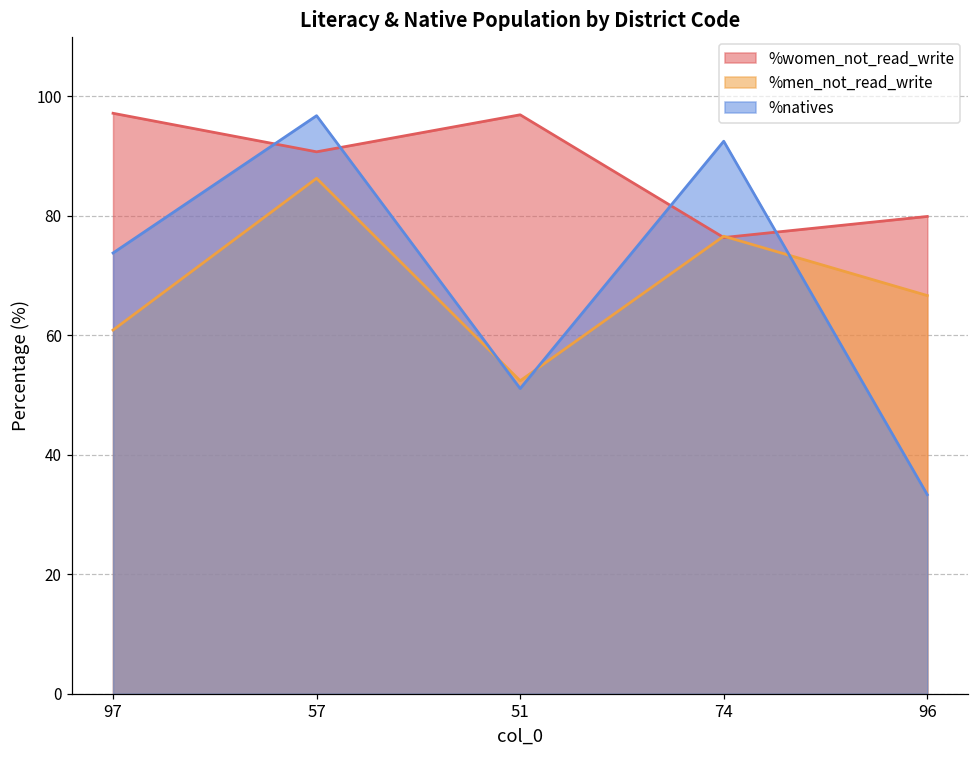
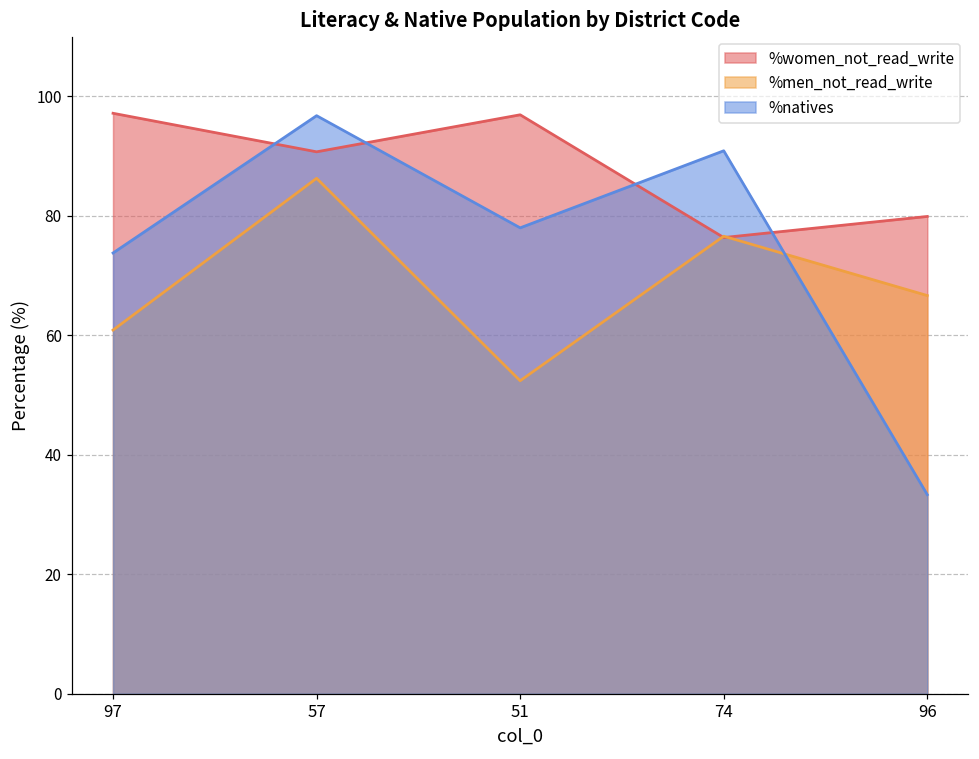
%natives, 51: 51 -> 78
%natives, 74: 93 -> 91
